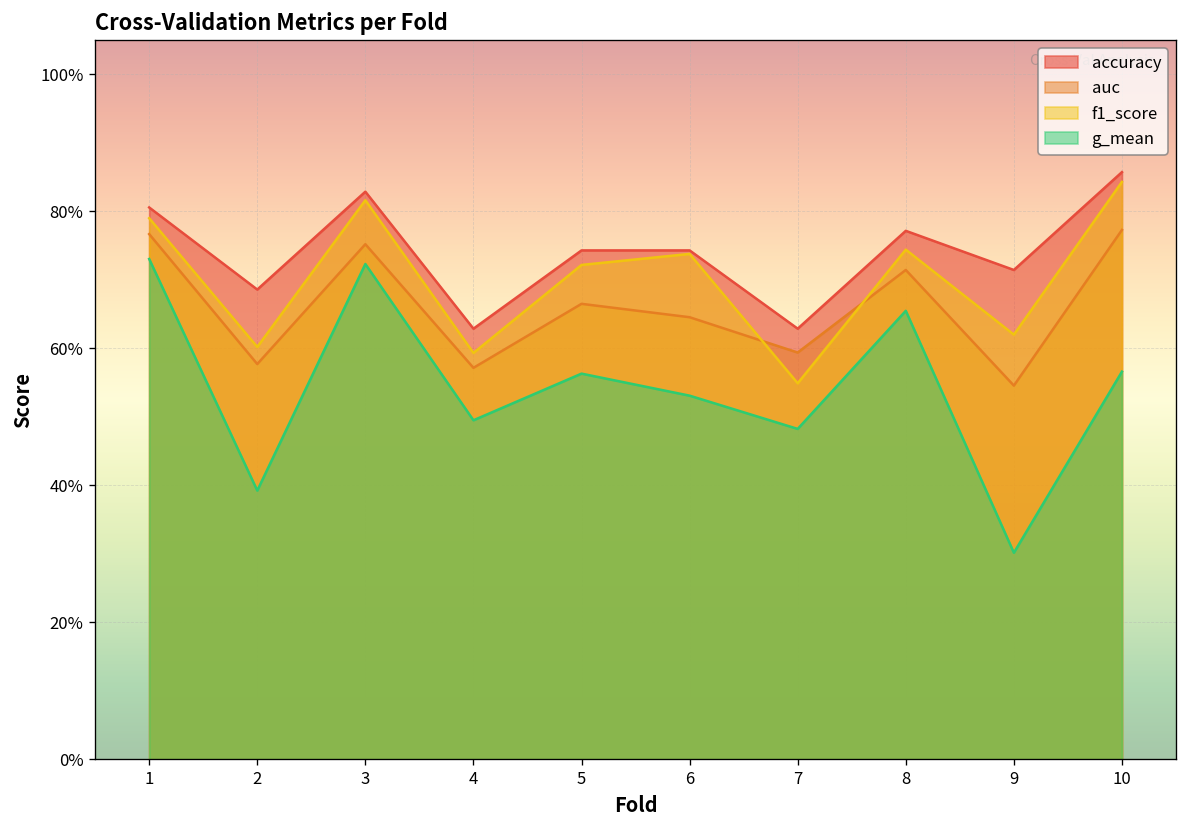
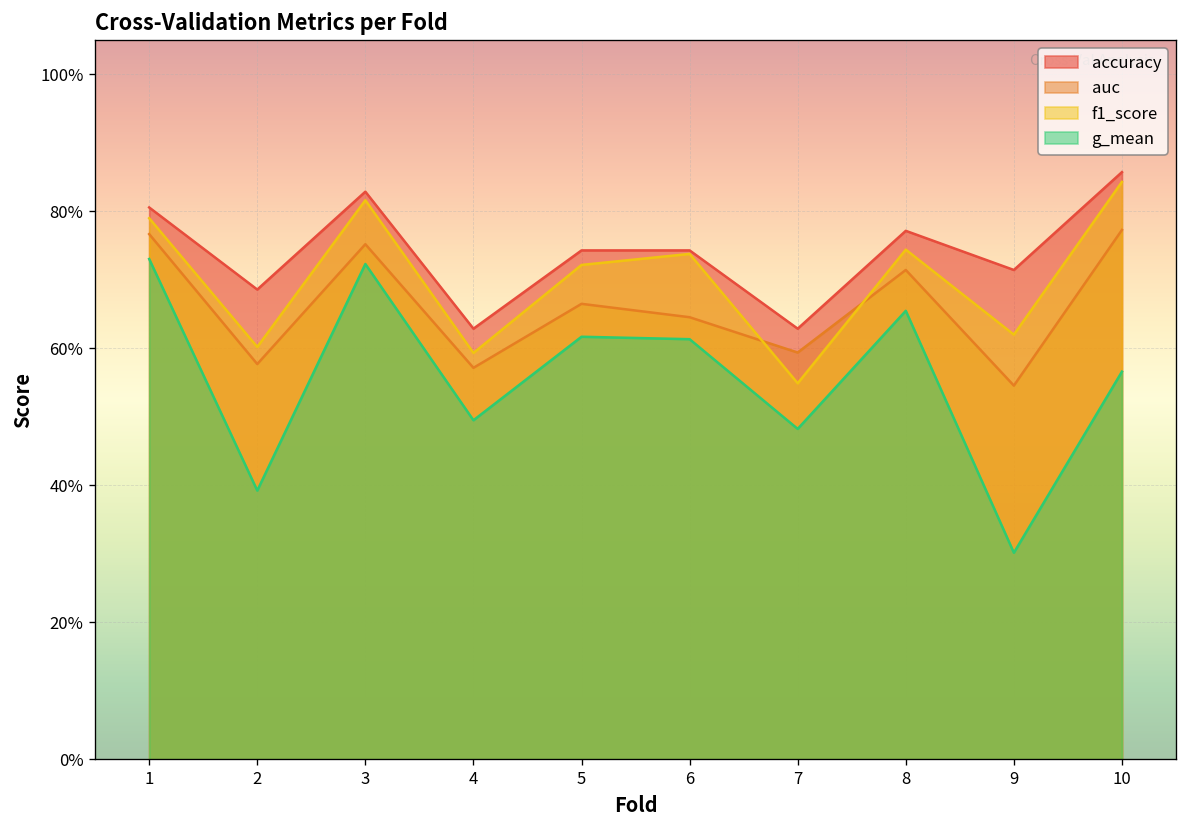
g_mean, 5: 56% -> 62%
g_mean, 6: 53% -> 61%
